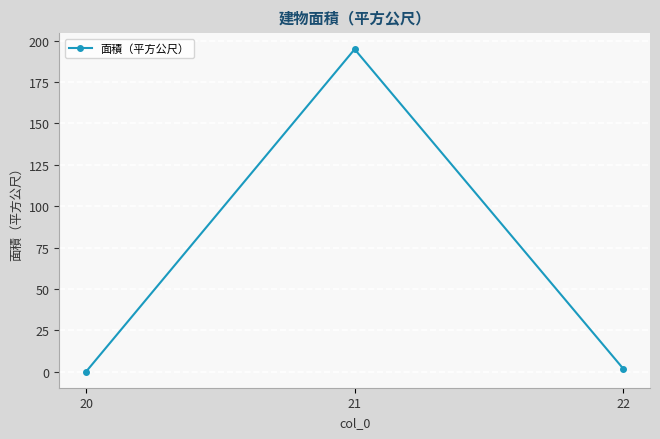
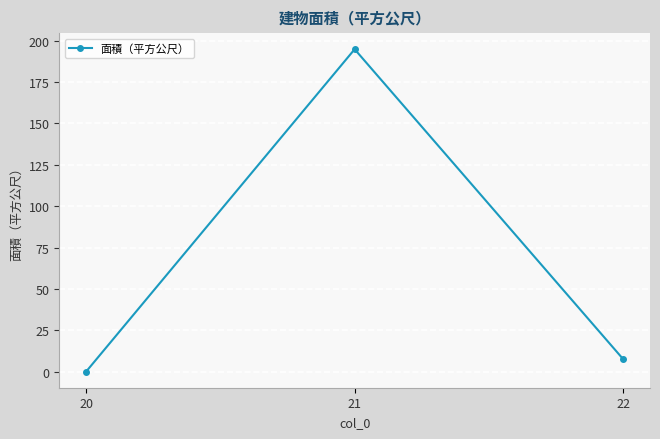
22: 2 -> 8
